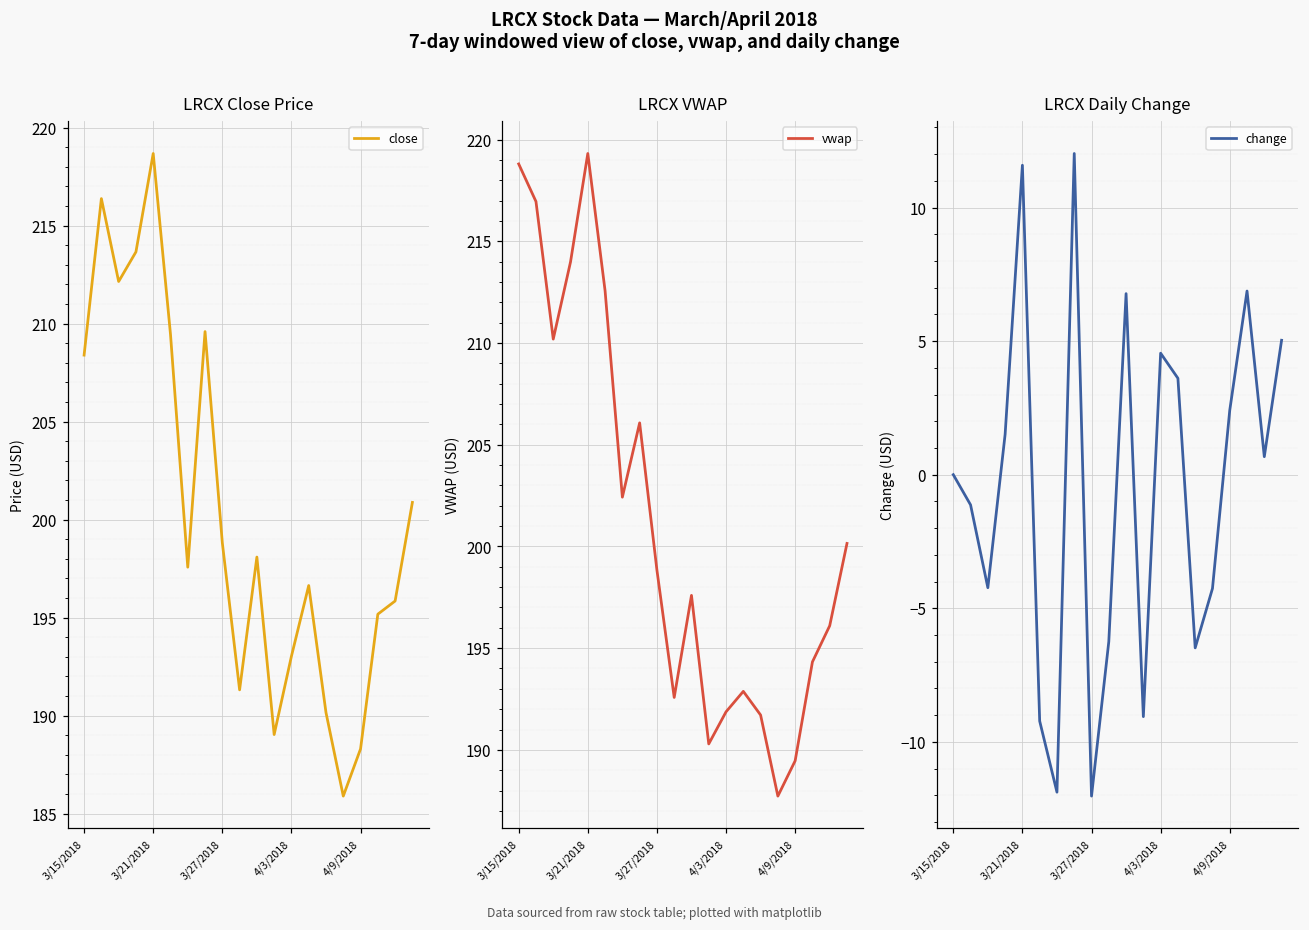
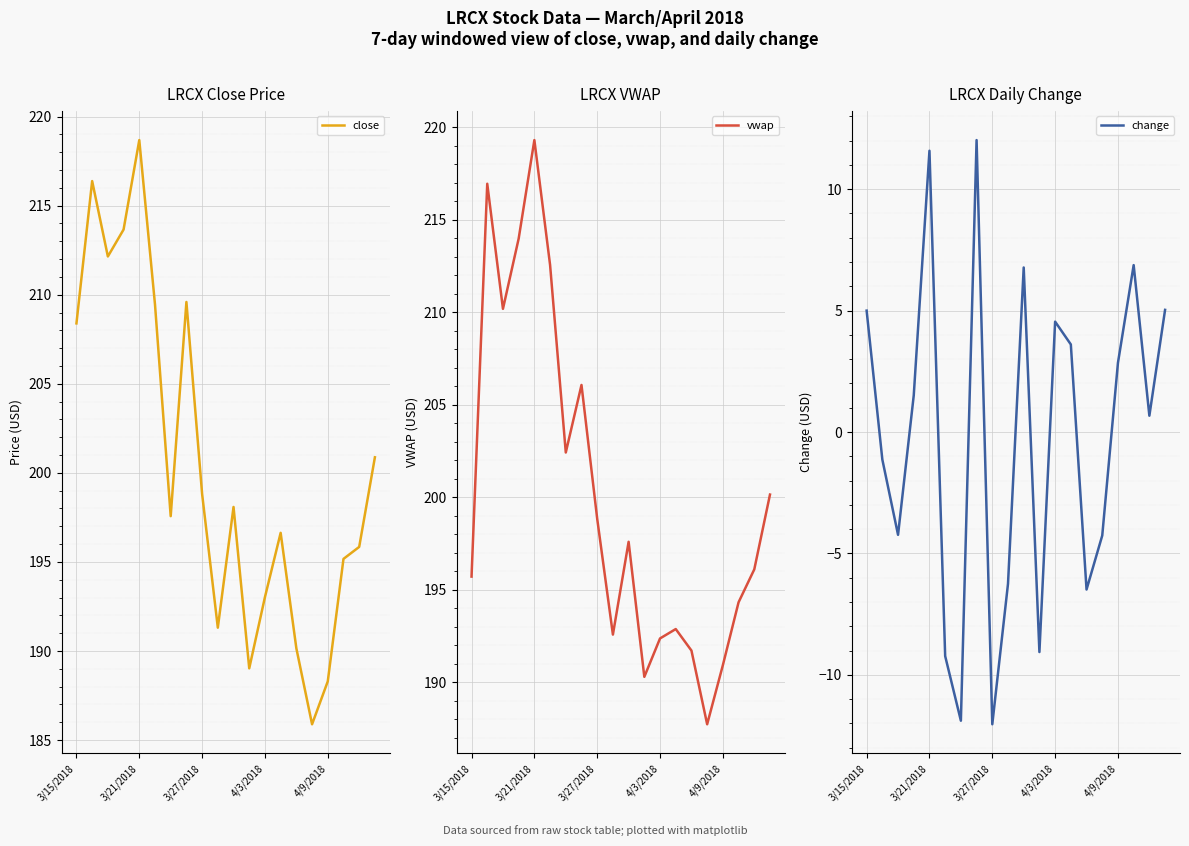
LRCX VWAP, 3/15/2018: 218.8 -> 195.7
LRCX VWAP, 4/3/2018: 191.9 -> 192.4
LRCX VWAP, 4/9/2018: 189.5 -> 190.9
LRCX Daily Change, 3/15/2018: 0 -> 5
LRCX Daily Change, 4/9/2018: 2.4 -> 2.9
